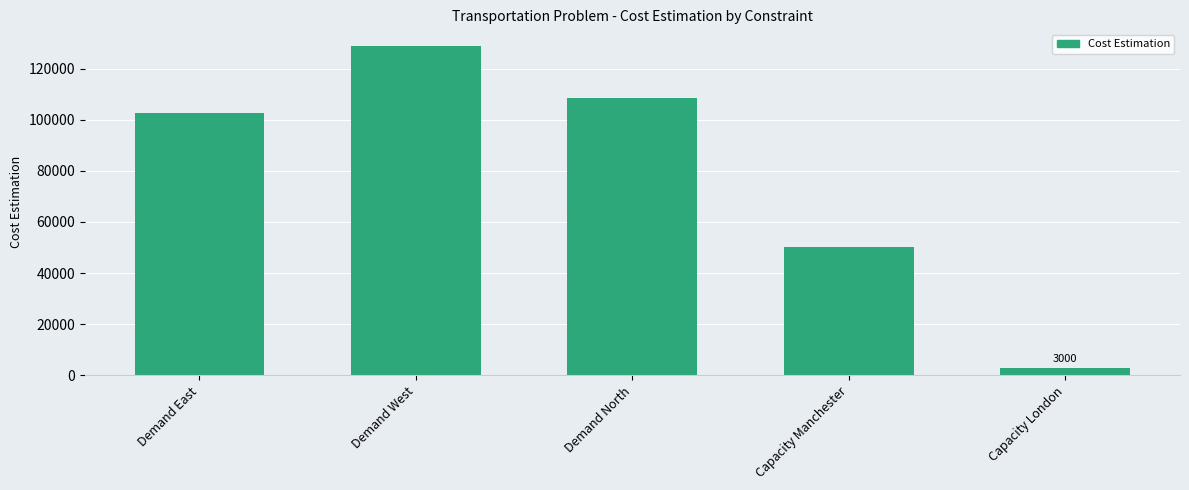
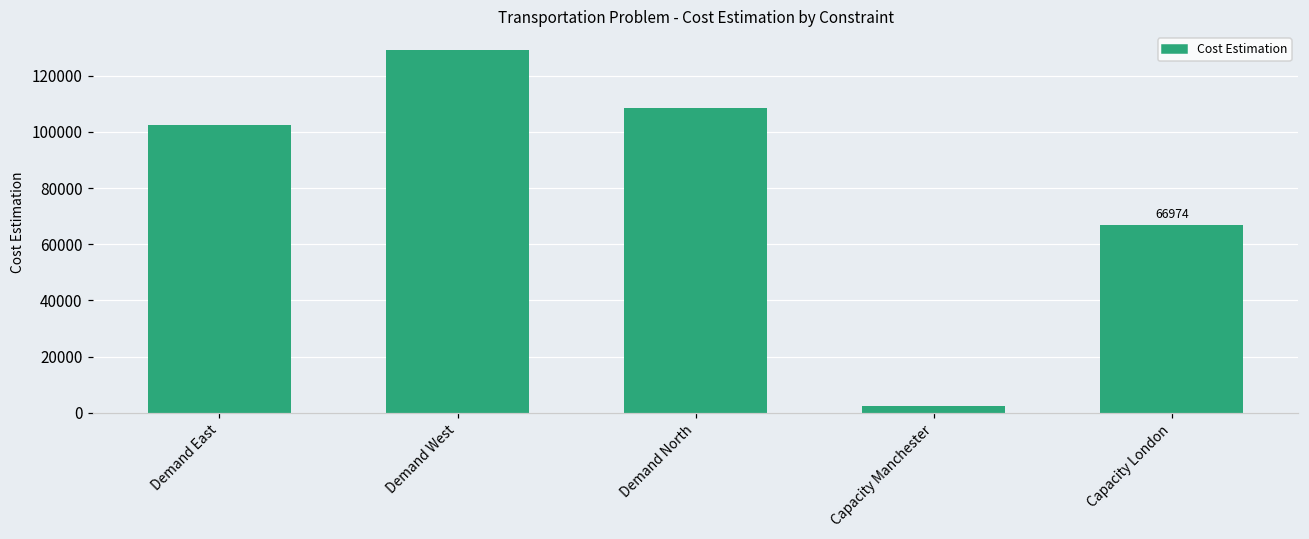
Capacity Manchester: 50000 -> 3000
Capacity London: 3000 -> 66974
